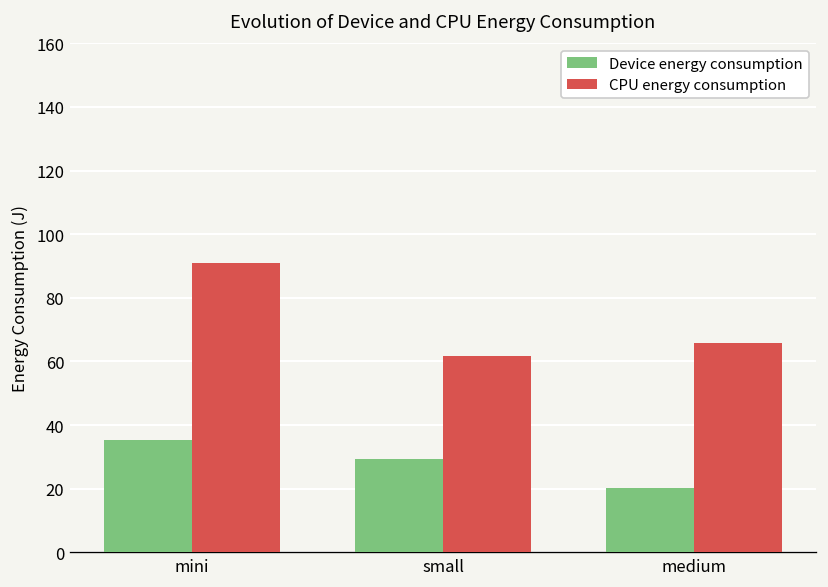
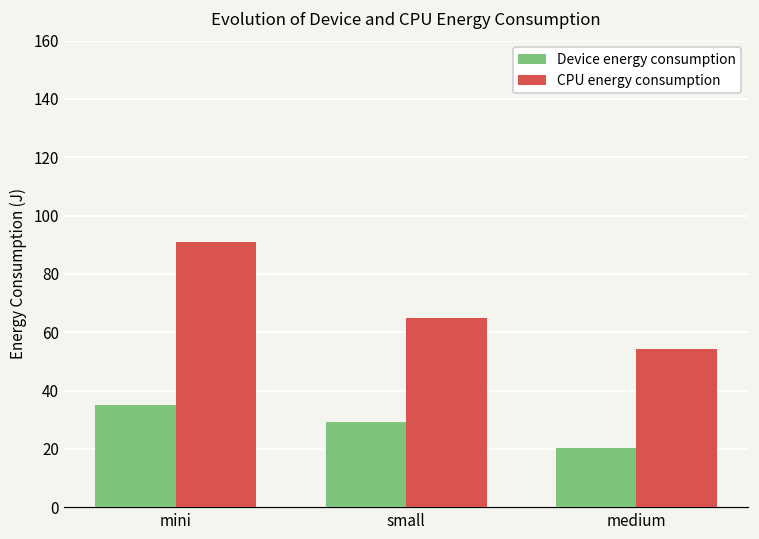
CPU energy consumption, small: 62 -> 65
CPU energy consumption, medium: 66 -> 54
